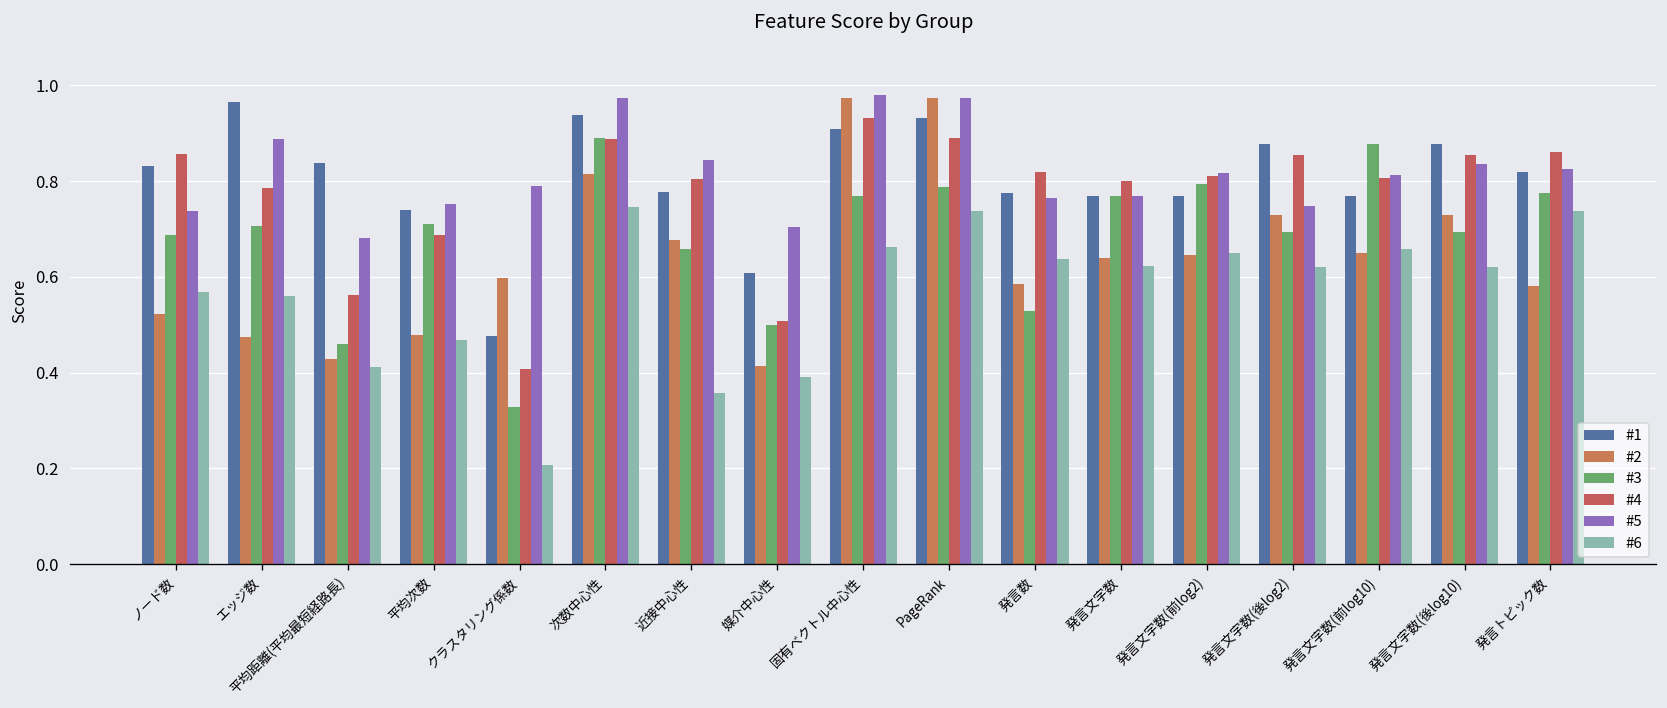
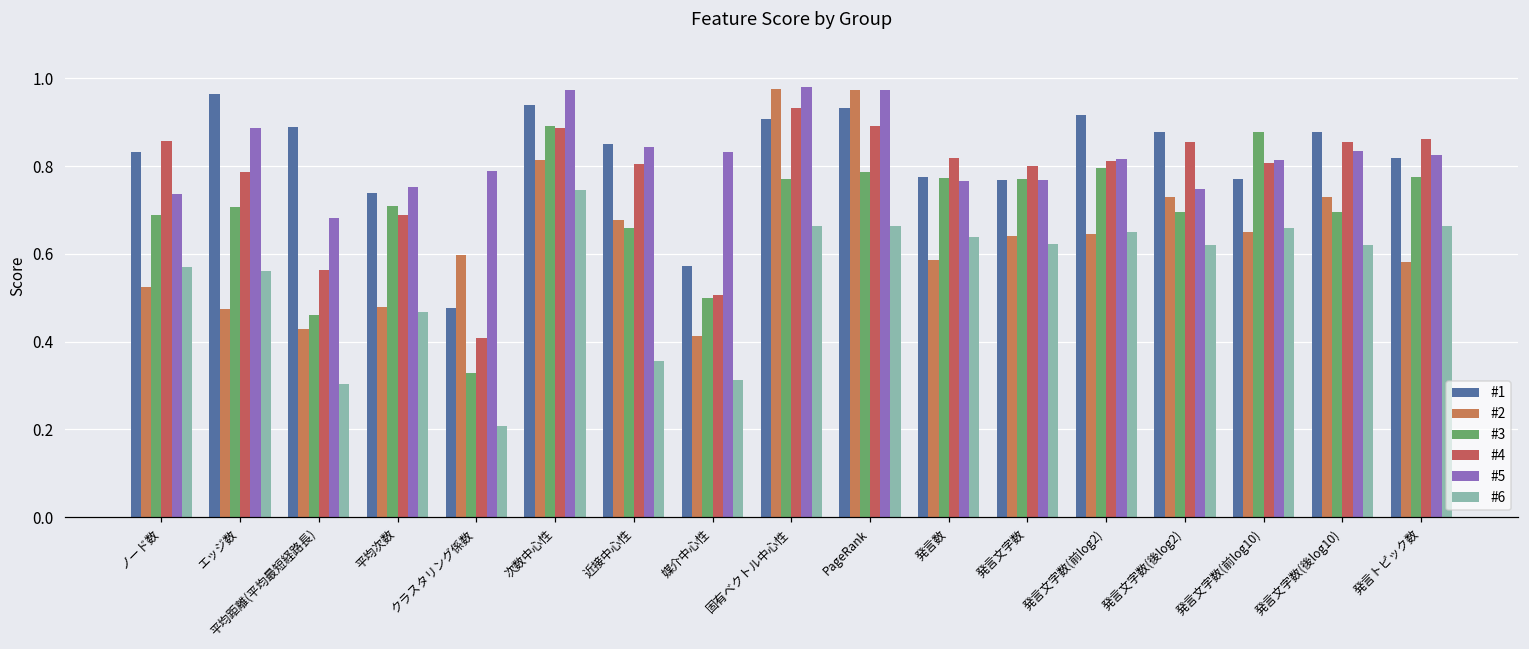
#1, 平均距離(平均最短経路長): 0.84 -> 0.89
#6, 平均距離(平均最短経路長): 0.41 -> 0.30
#1, 近接中心性: 0.78 -> 0.85
#1, 媒介中心性: 0.61 -> 0.57
#5, 媒介中心性: 0.71 -> 0.83
#6, 媒介中心性: 0.39 -> 0.31
#6, PageRank: 0.74 -> 0.66
#3, 発言数: 0.53 -> 0.77
#1, 発言文字数(前log2): 0.77 -> 0.92
#6, 発言トピック数: 0.74 -> 0.66
